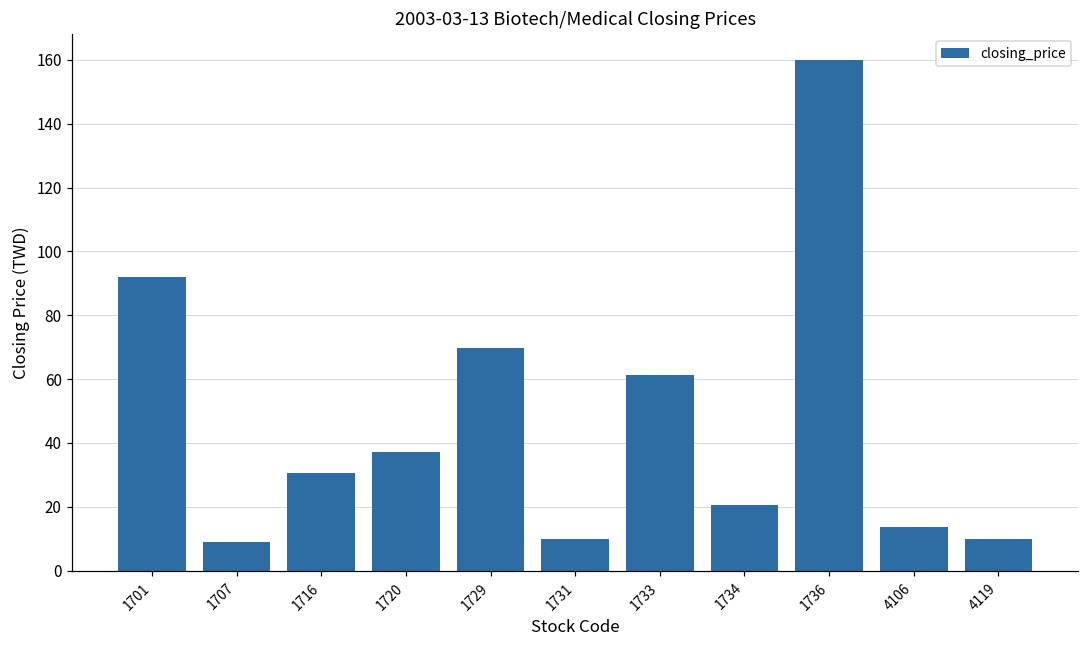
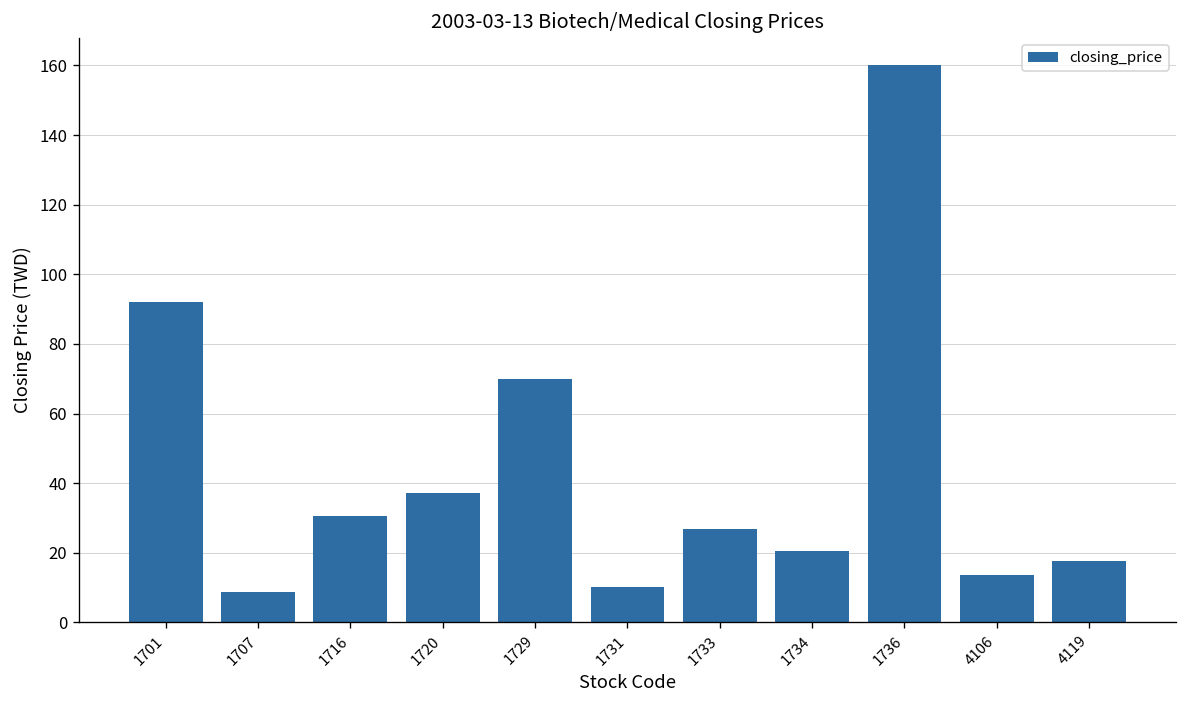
1733: 61 -> 27
4119: 10 -> 18
